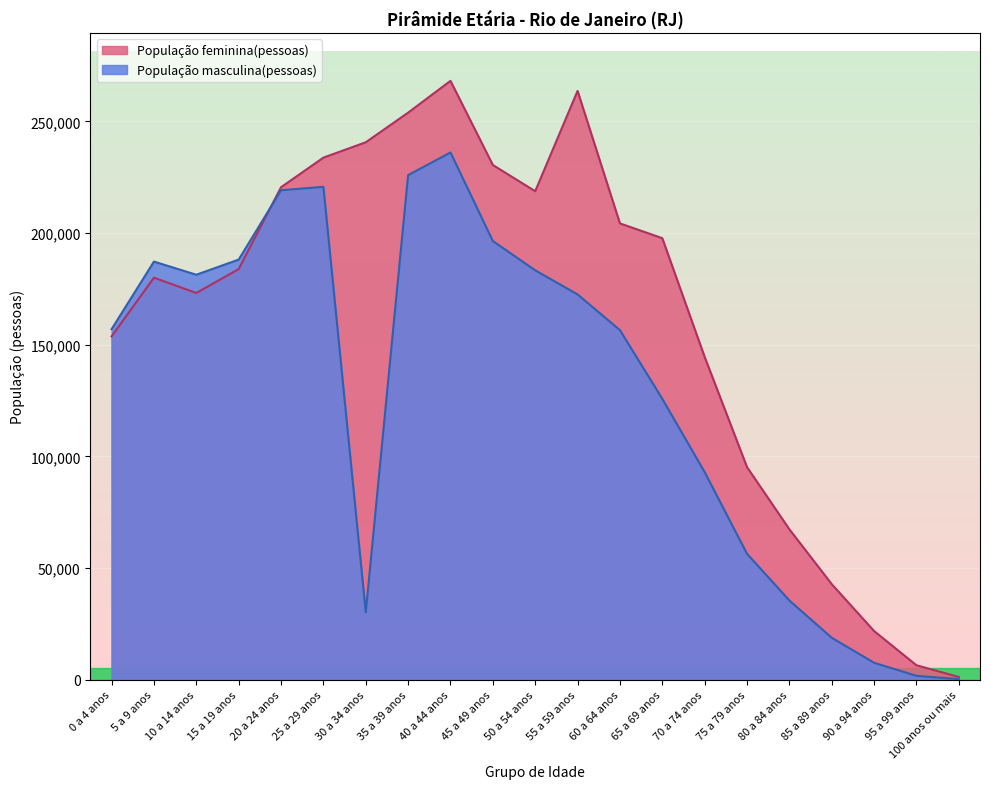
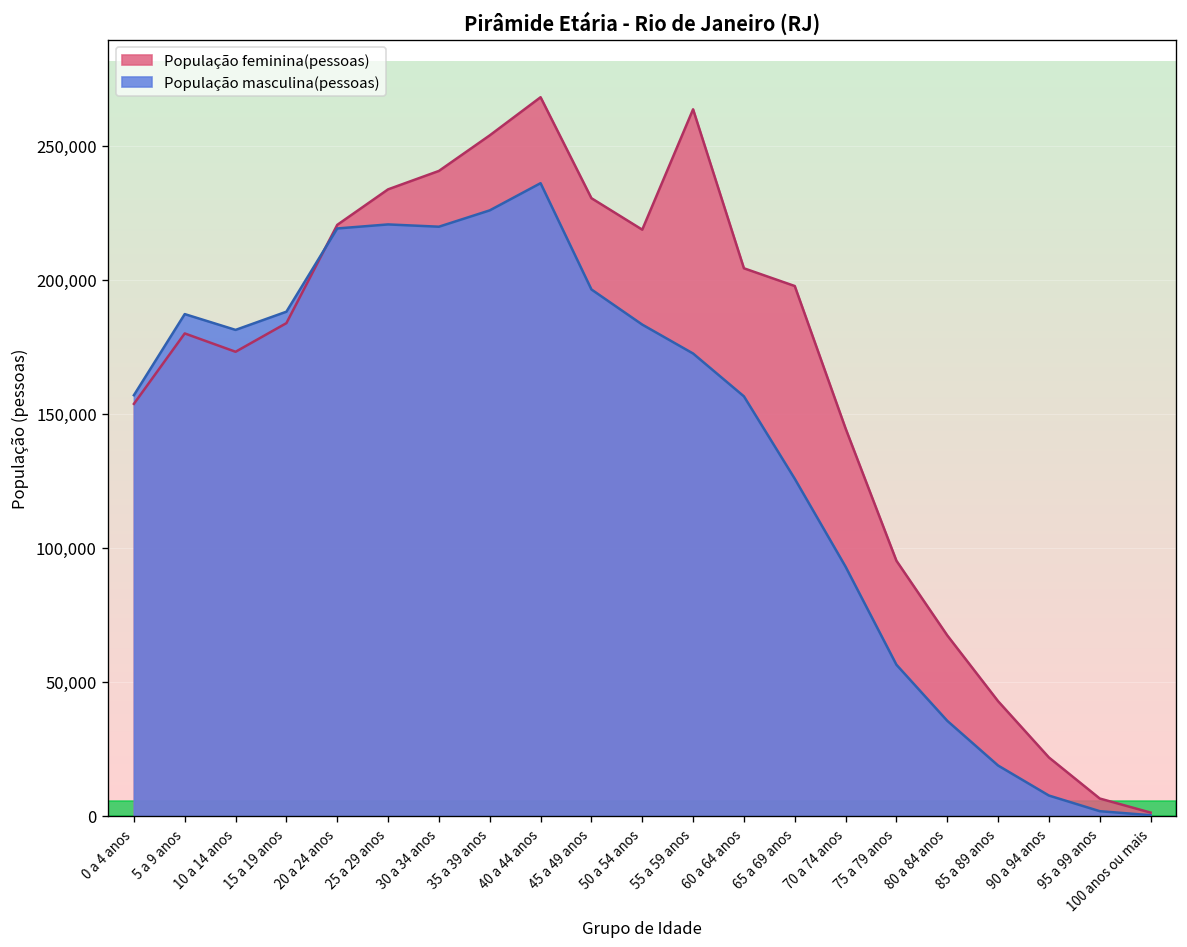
População masculina(pessoas), 30 a 34 anos: 30,000 -> 220,000
